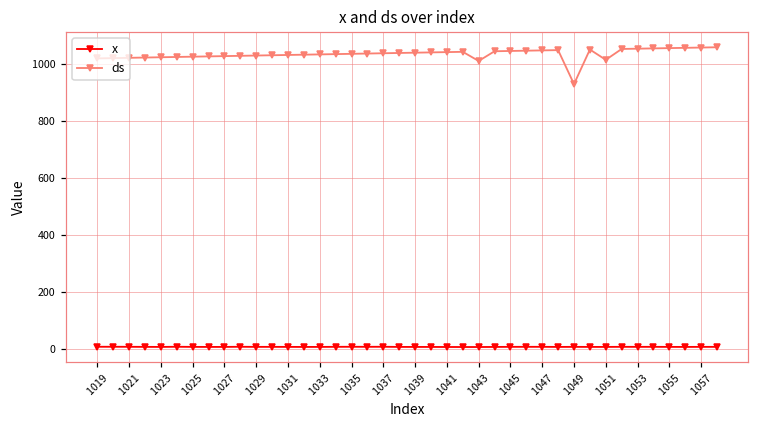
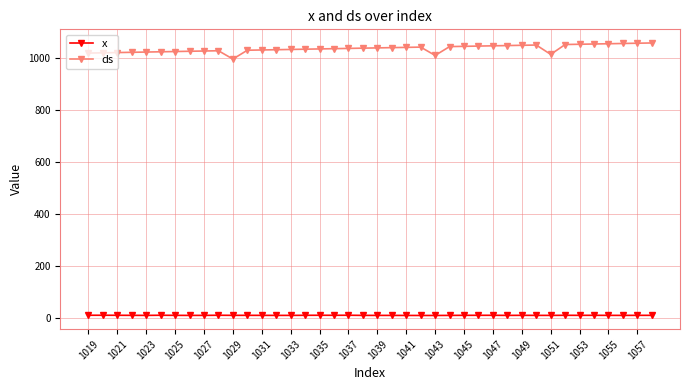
ds, 1029: 1030 -> 1000
ds, 1049: 930 -> 1050
